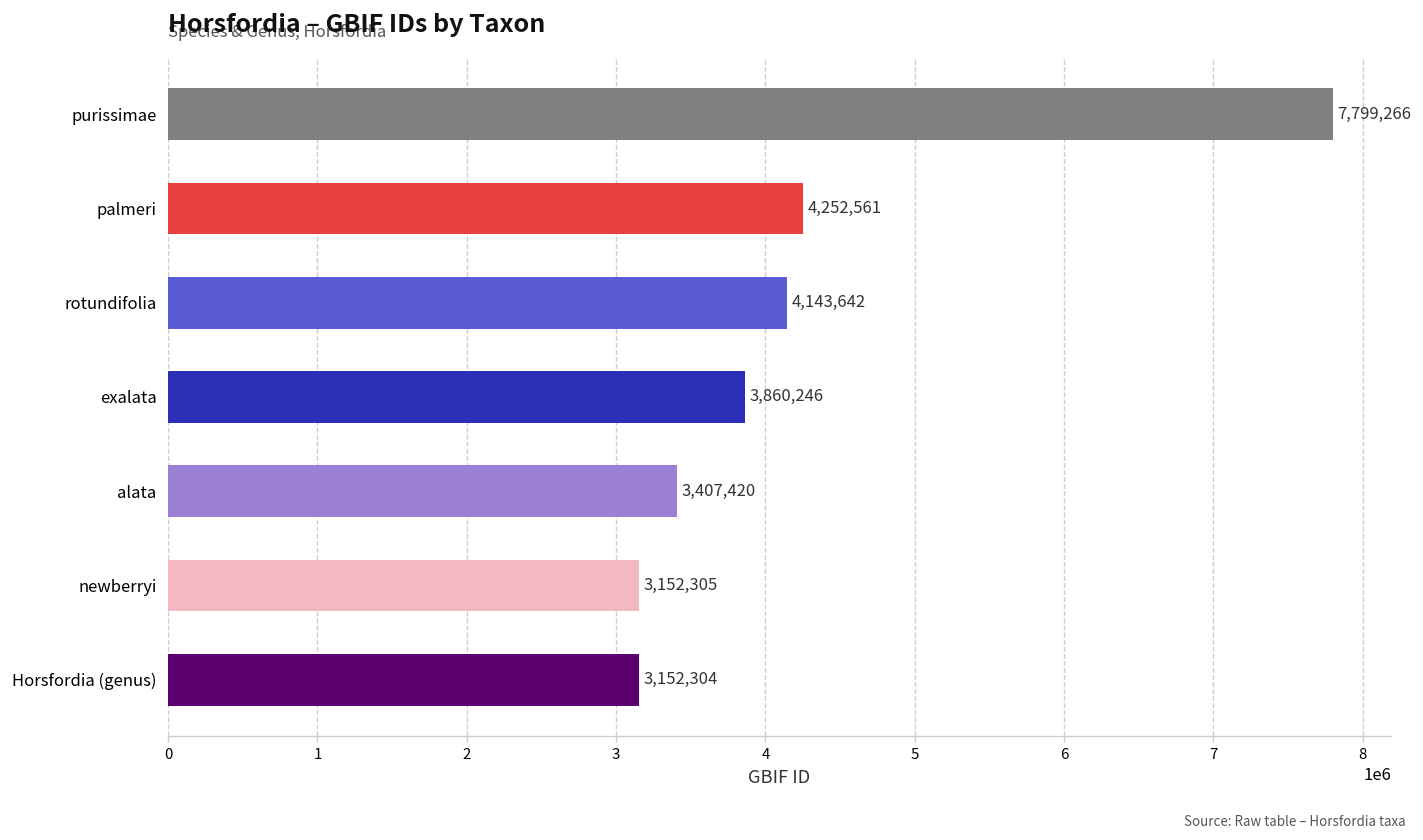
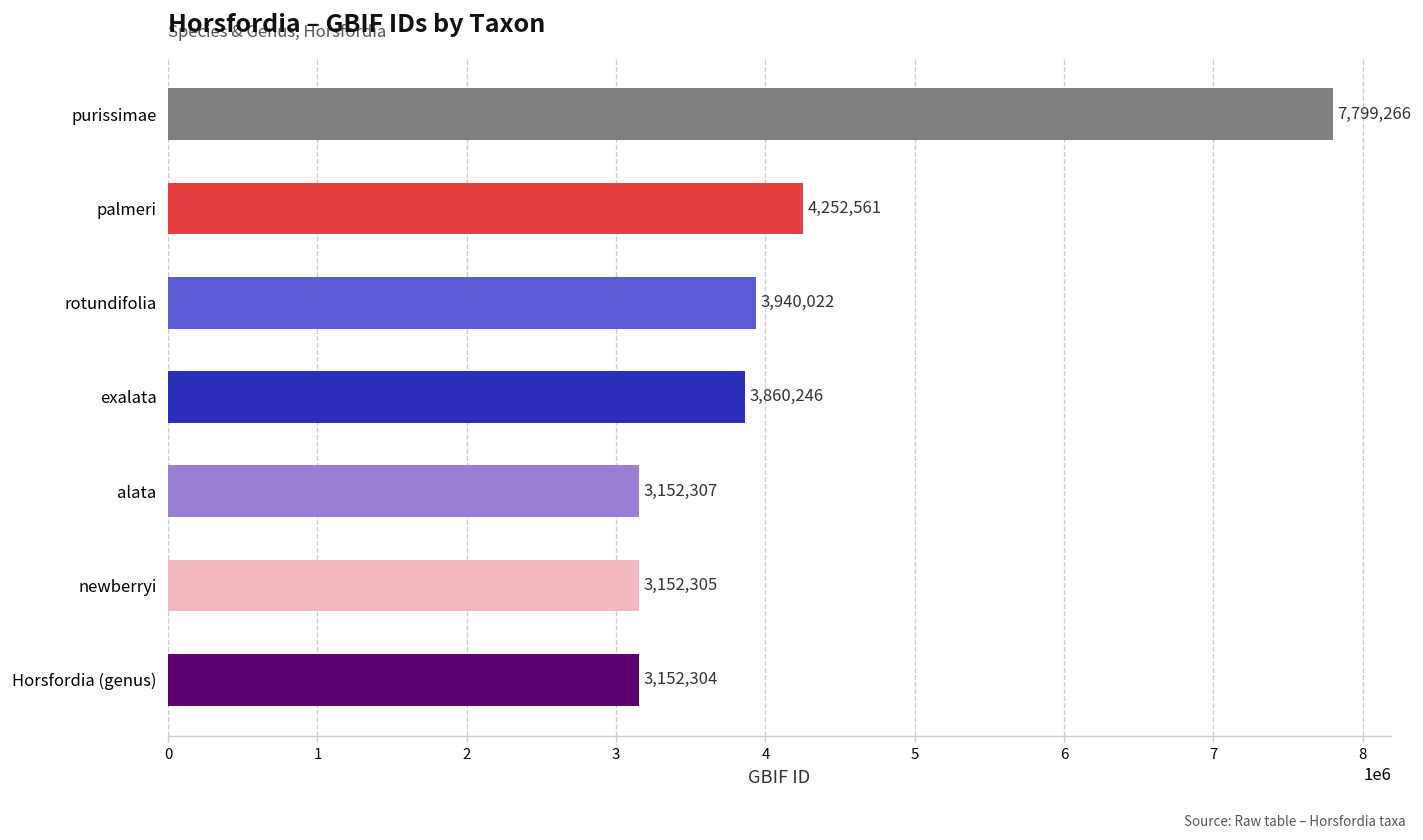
rotundifolia: 4,143,642 -> 3,940,022
alata: 3,407,420 -> 3,152,307
